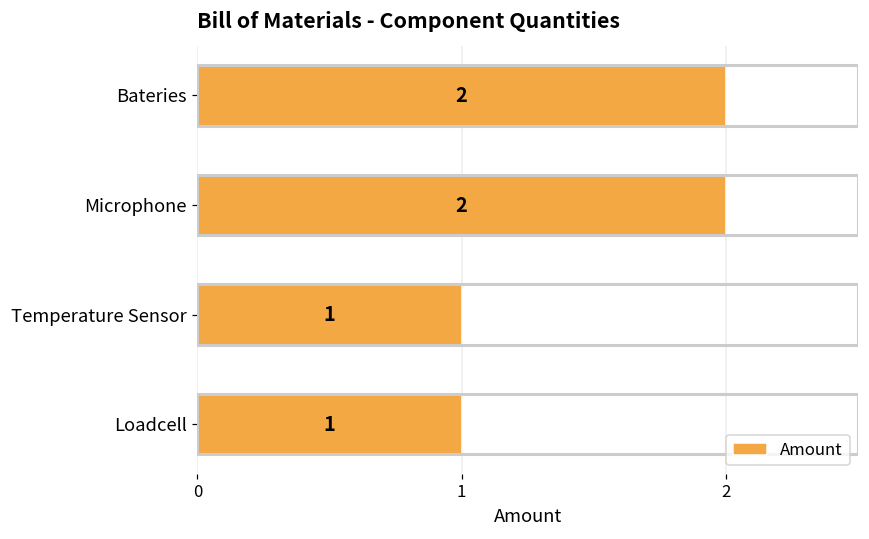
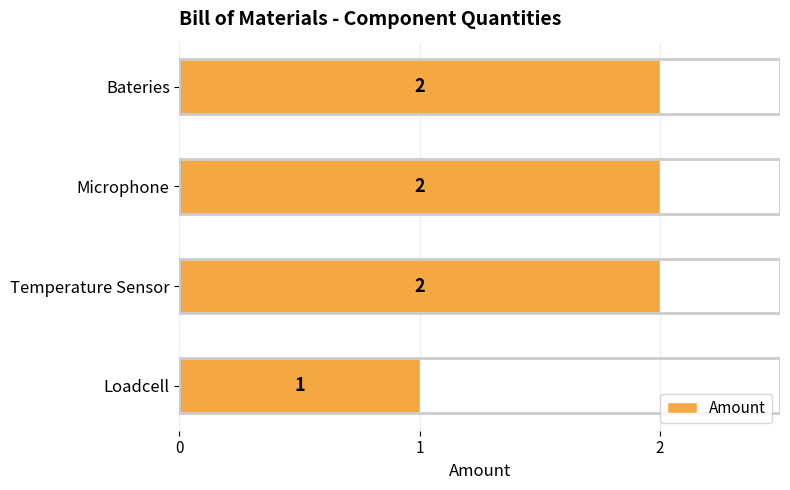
Temperature Sensor: 1 -> 2
